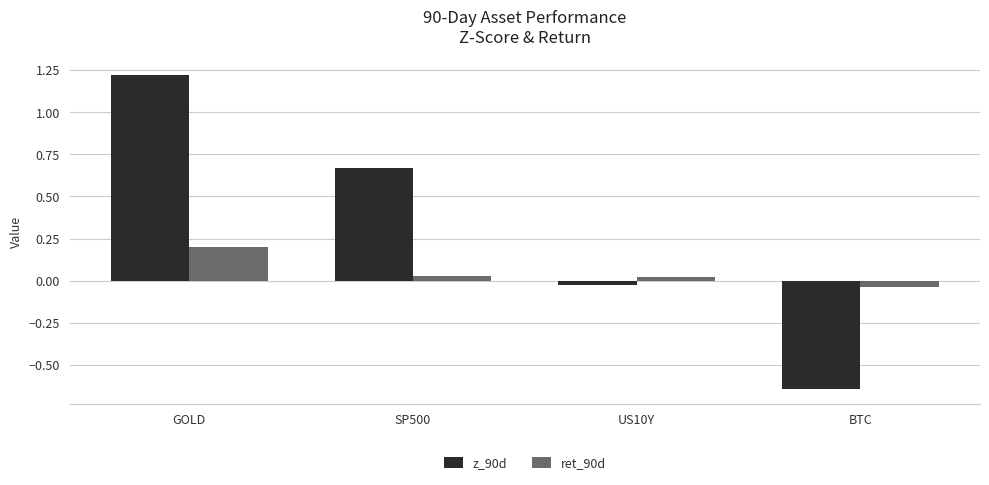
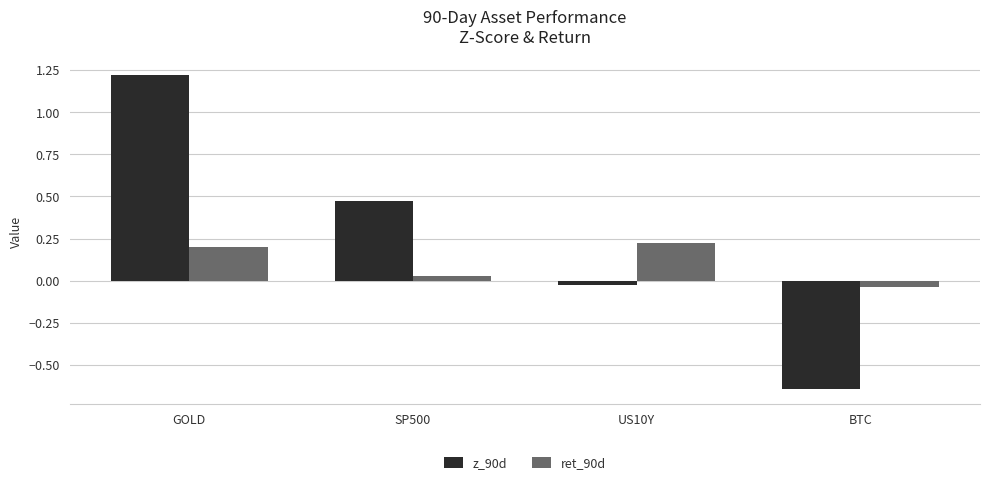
z_90d, SP500: 0.67 -> 0.47
ret_90d, US10Y: 0.02 -> 0.22
